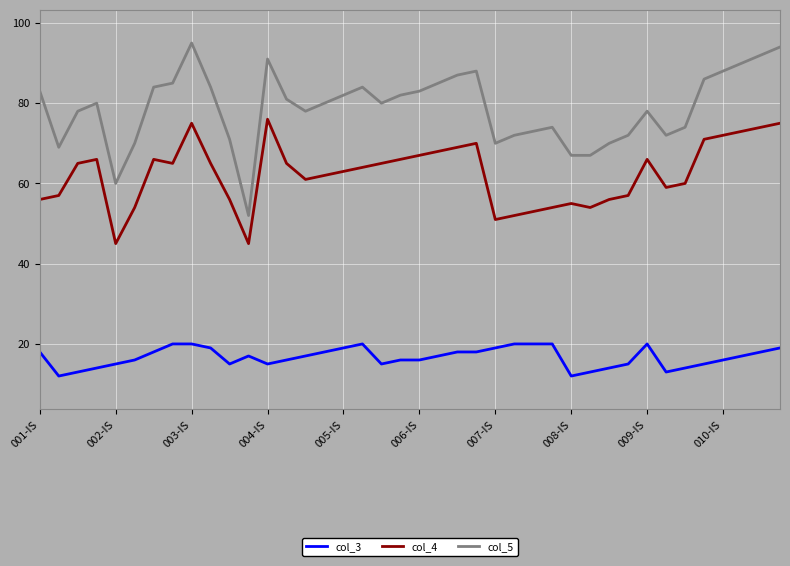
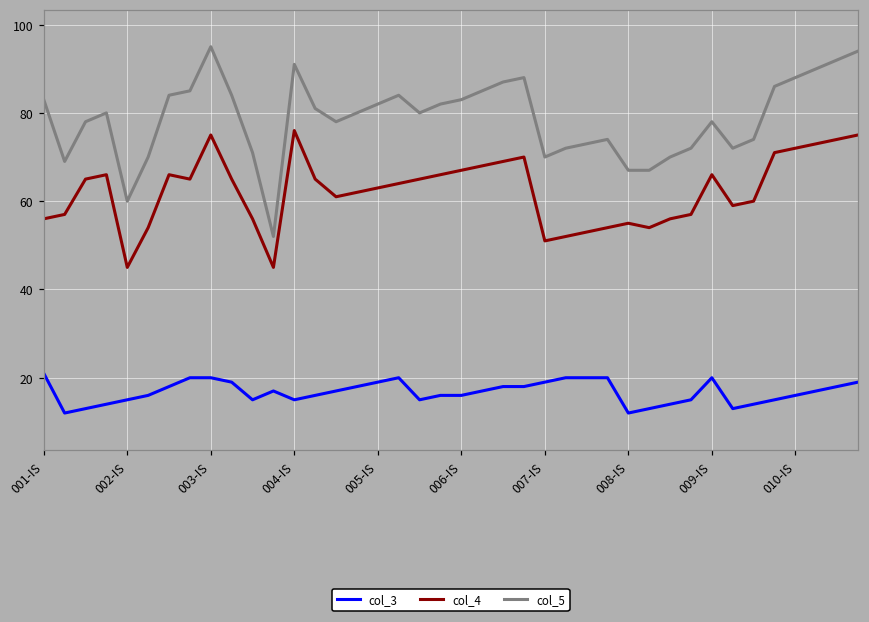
col_3, 001-IS: 18 -> 21
